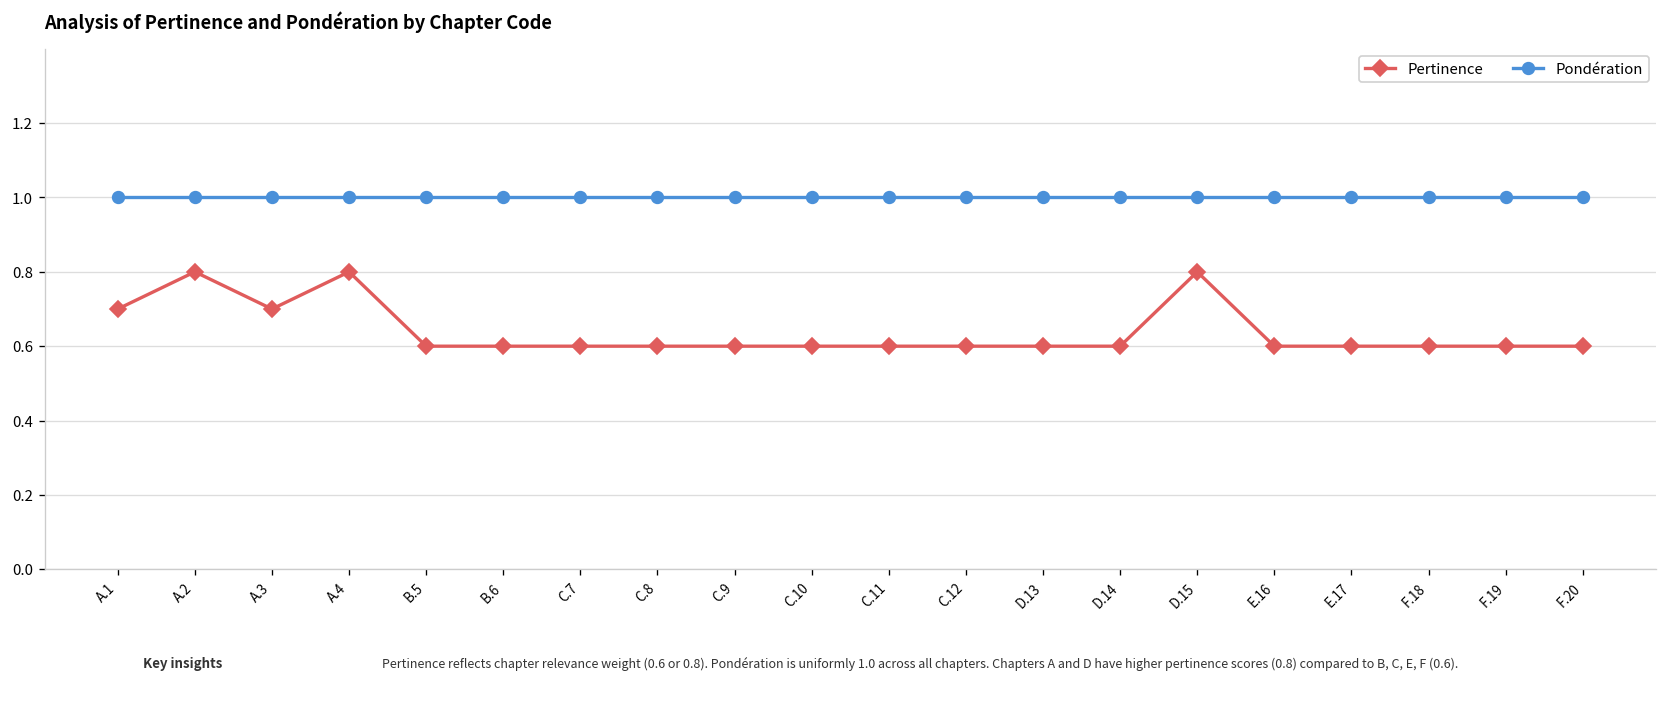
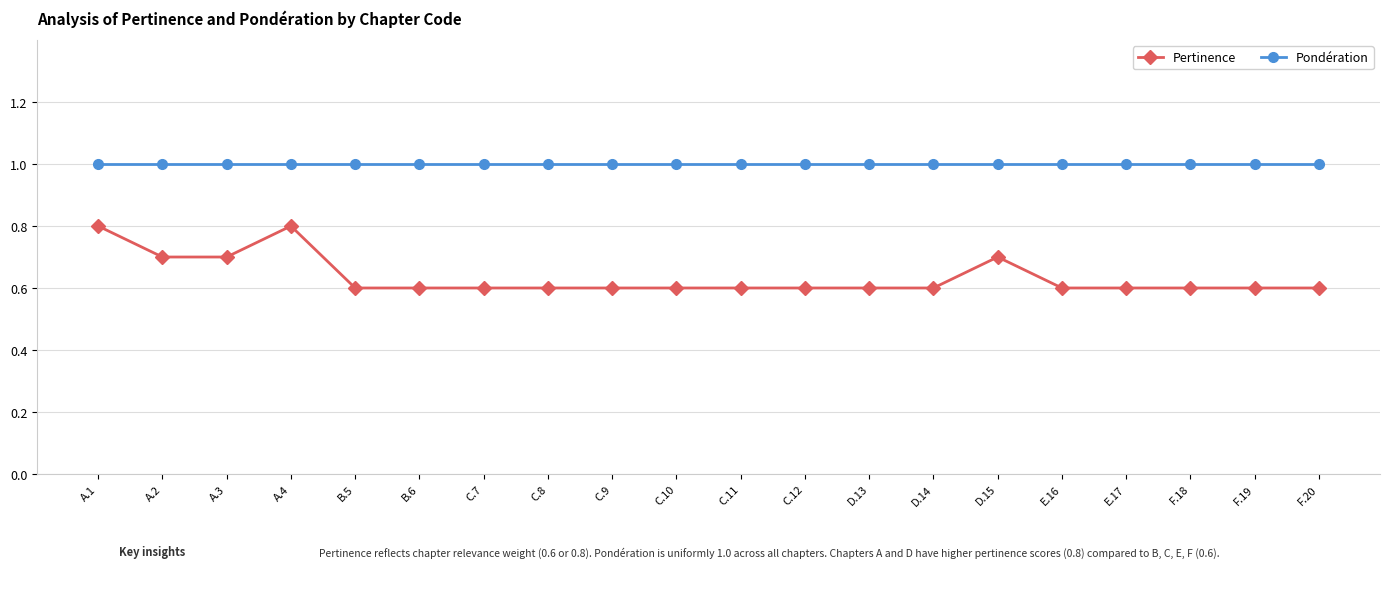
Pertinence, A.1: 0.7 -> 0.8
Pertinence, A.2: 0.8 -> 0.7
Pertinence, D.15: 0.8 -> 0.7
